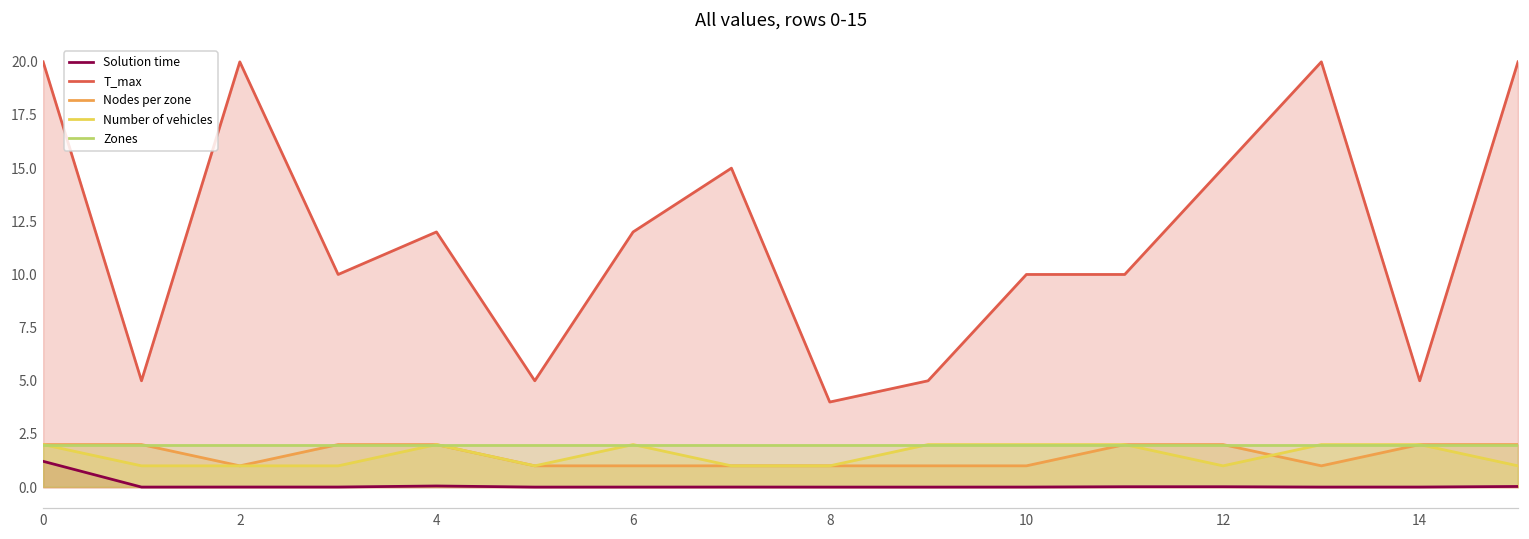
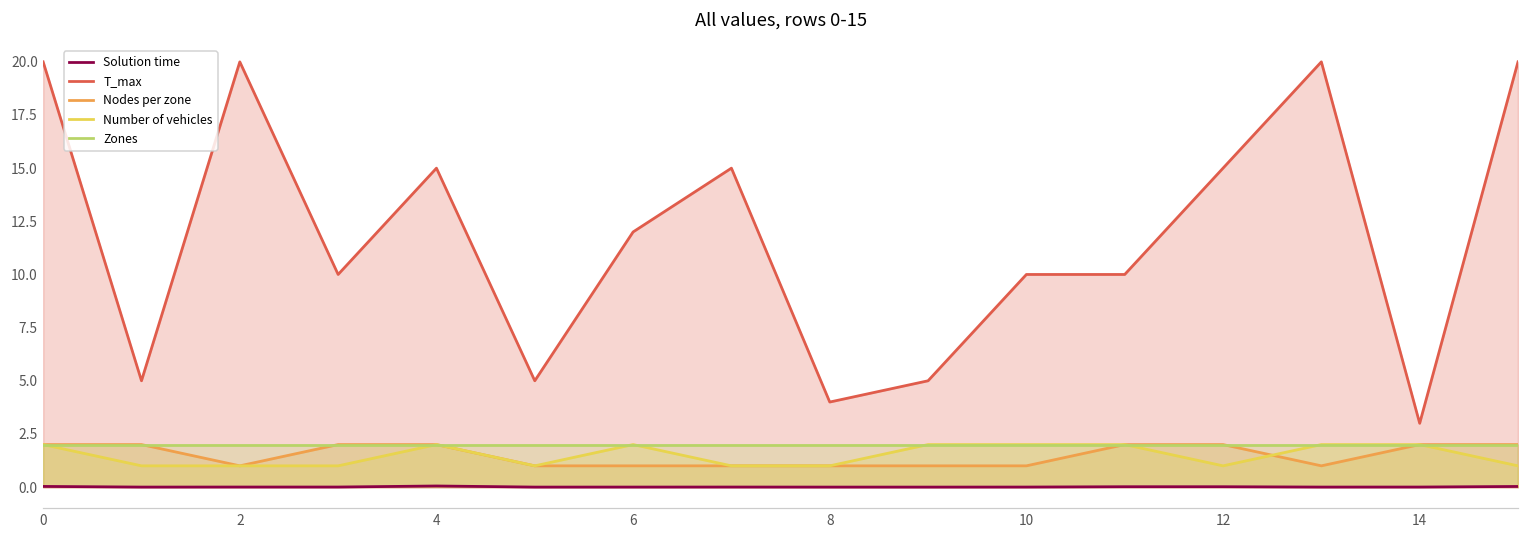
Solution time, 0: 1.2 -> 0.0
T_max, 4: 12 -> 15
T_max, 14: 5 -> 3
